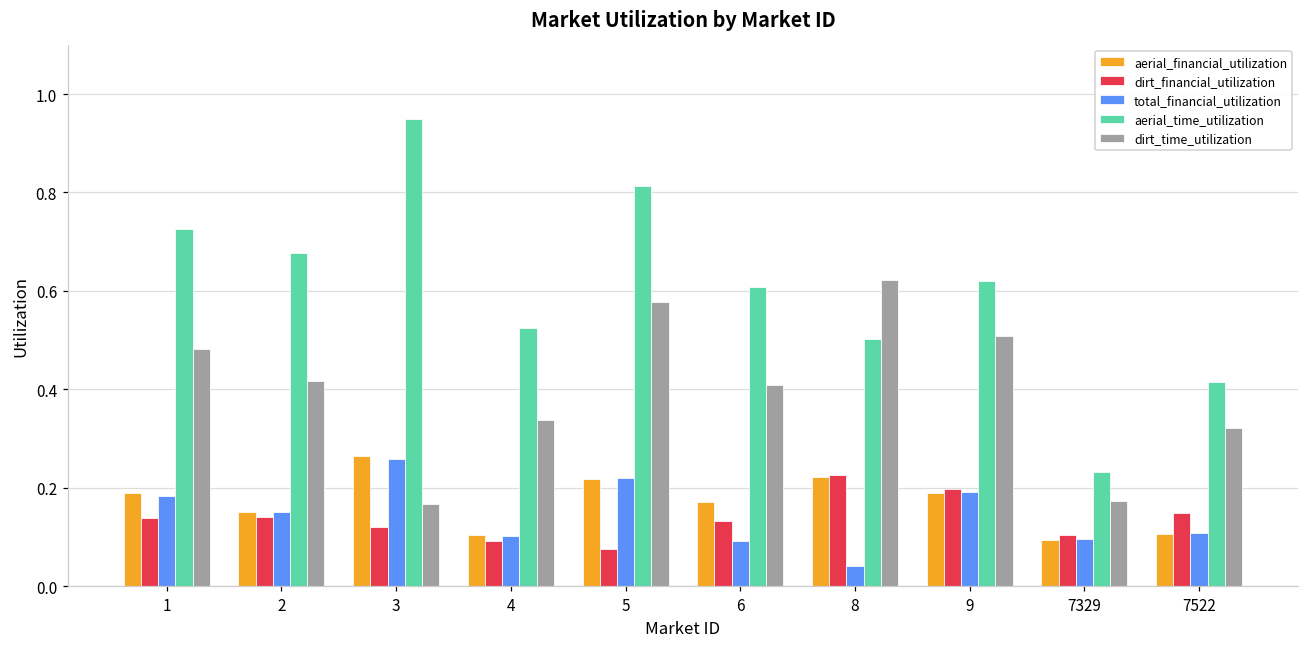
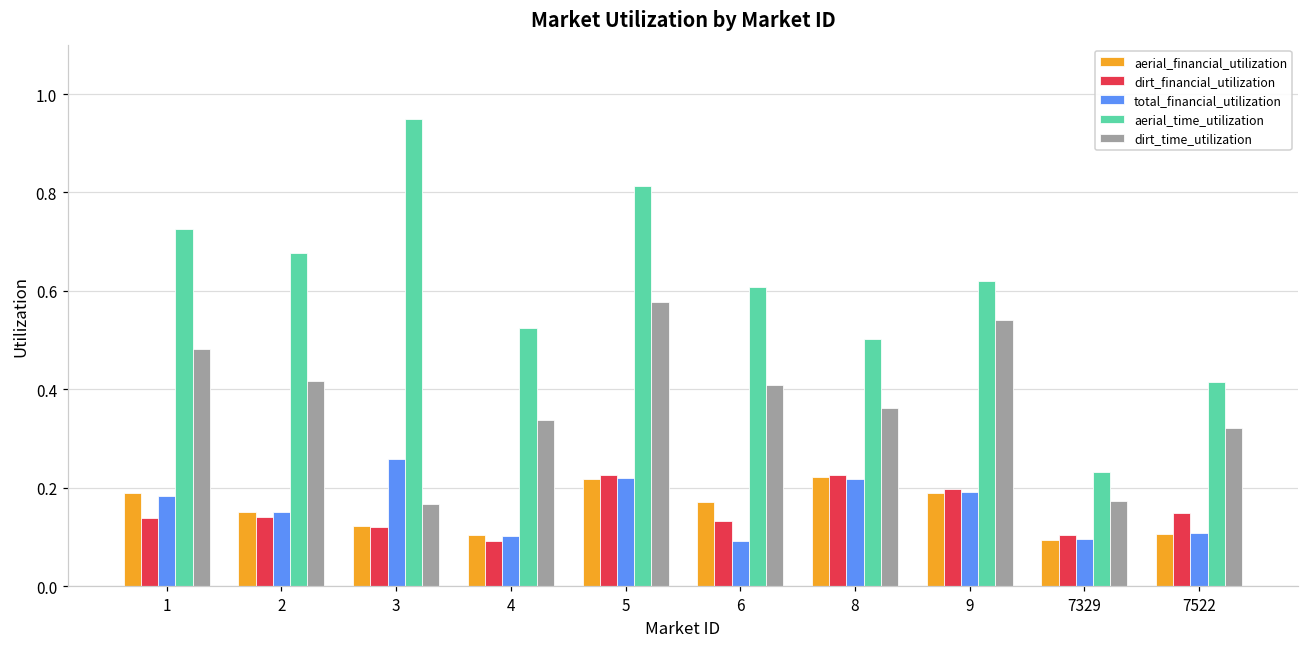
aerial_financial_utilization, 3: 0.26 -> 0.12
dirt_financial_utilization, 5: 0.08 -> 0.23
total_financial_utilization, 8: 0.04 -> 0.22
dirt_time_utilization, 8: 0.62 -> 0.36
dirt_time_utilization, 9: 0.51 -> 0.54
